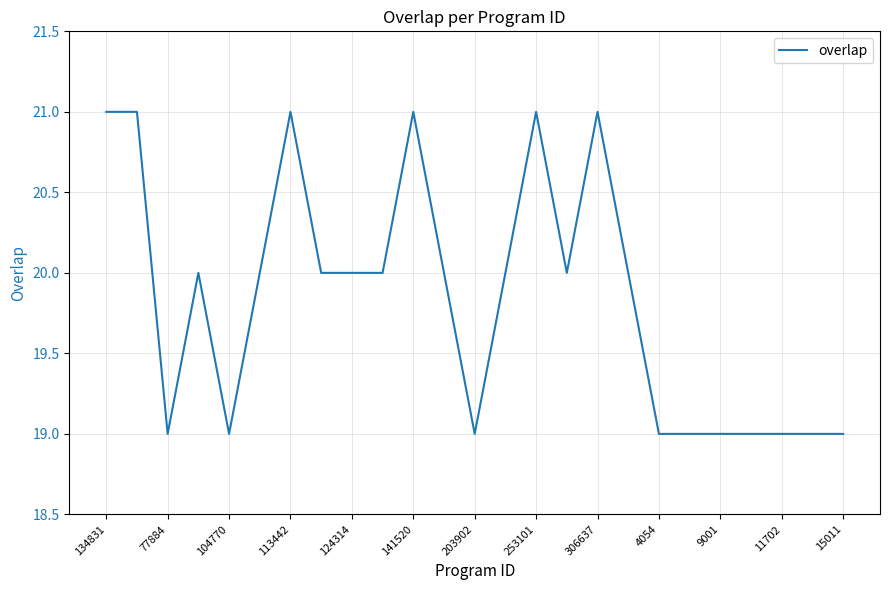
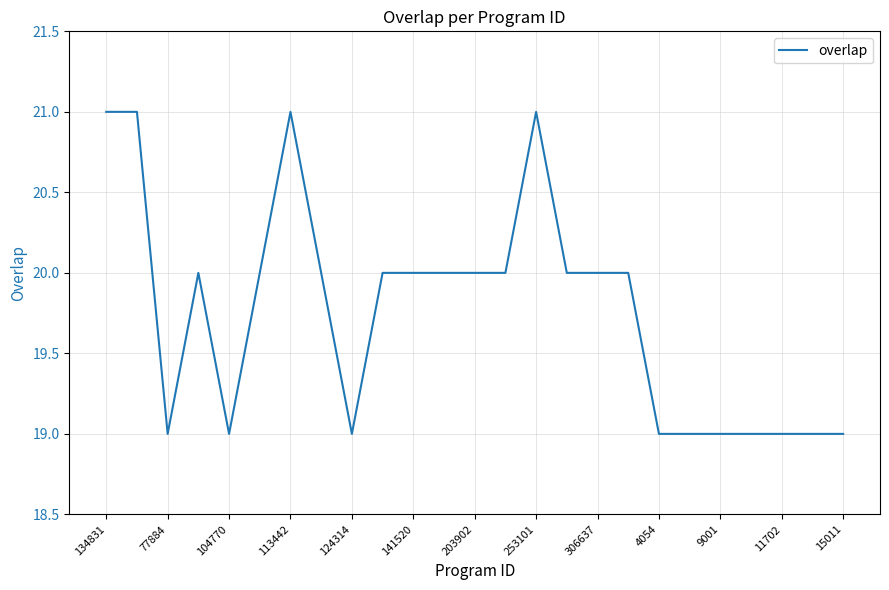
124314: 20 -> 19
141520: 21 -> 20
203902: 19 -> 20
306637: 21 -> 20
